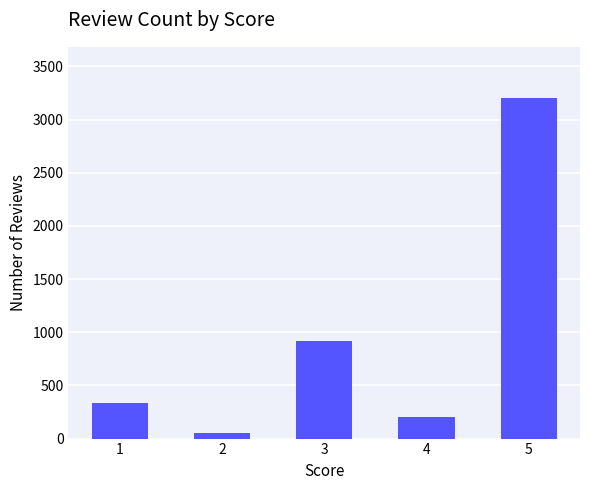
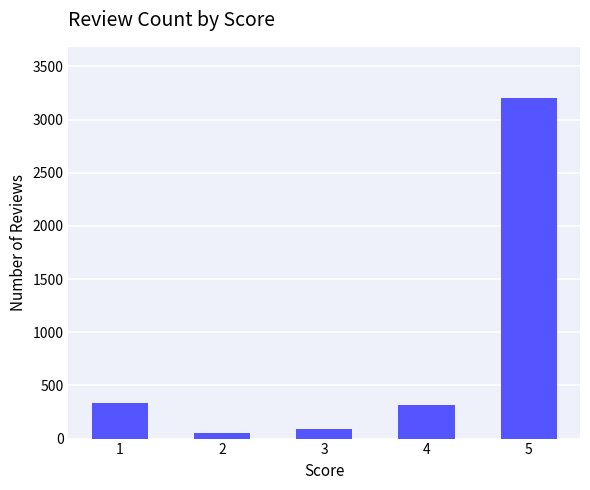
3: 920 -> 90
4: 200 -> 310
